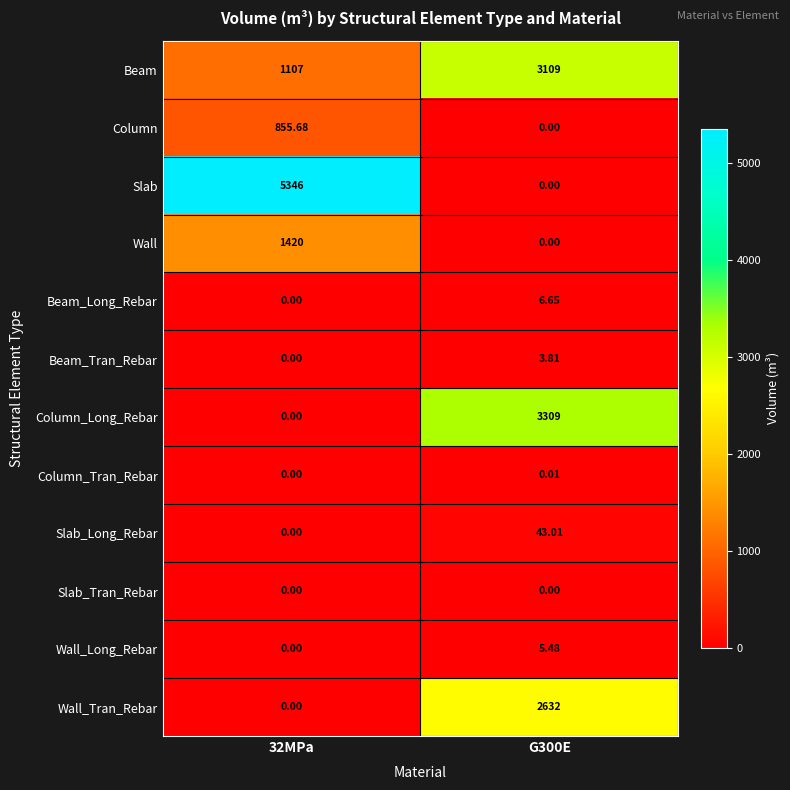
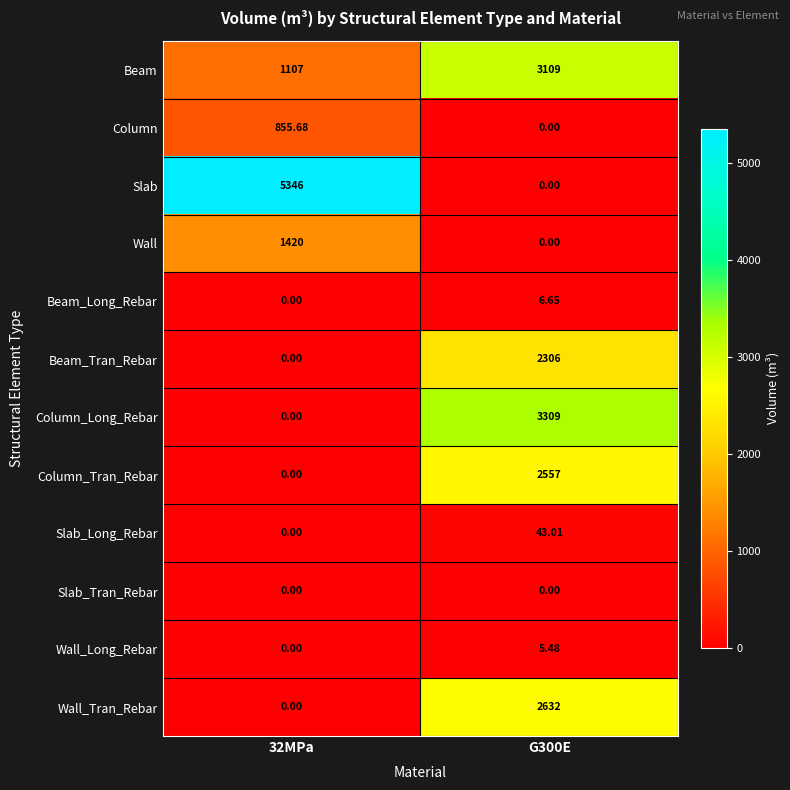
Beam_Tran_Rebar, G300E: 3.81 -> 2306
Column_Tran_Rebar, G300E: 0.01 -> 2557
